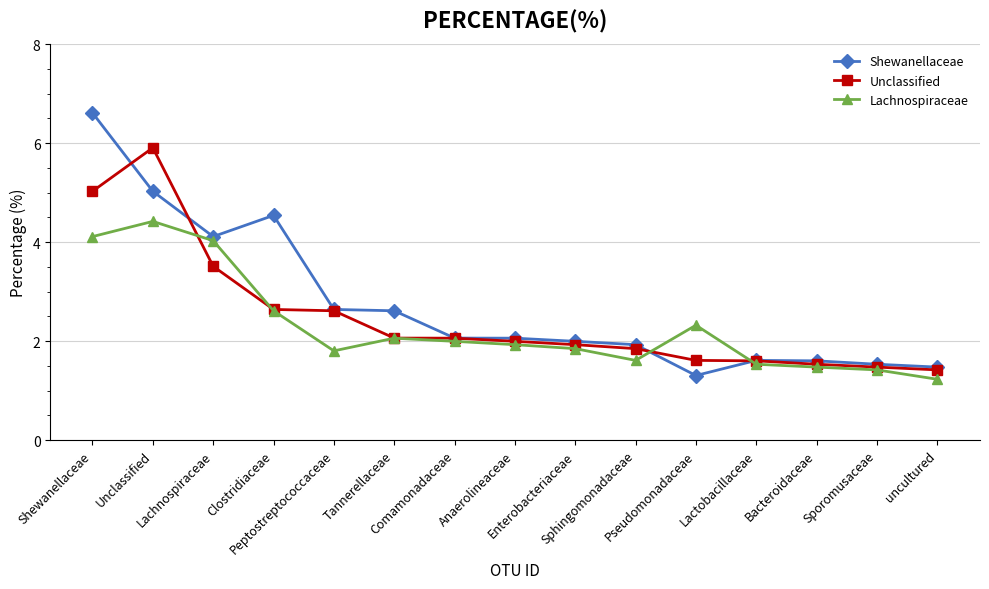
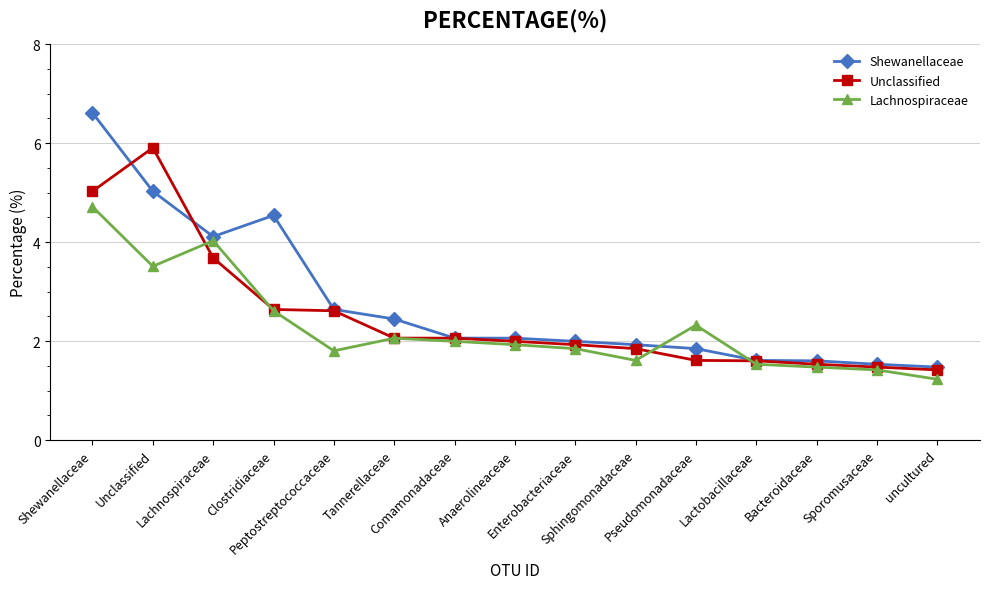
Lachnospiraceae, Shewanellaceae: 4.1 -> 4.7
Lachnospiraceae, Unclassified: 4.4 -> 3.5
Unclassified, Lachnospiraceae: 3.5 -> 3.7
Shewanellaceae, Tannerellaceae: 2.6 -> 2.4
Shewanellaceae, Pseudomonadaceae: 1.3 -> 1.8
